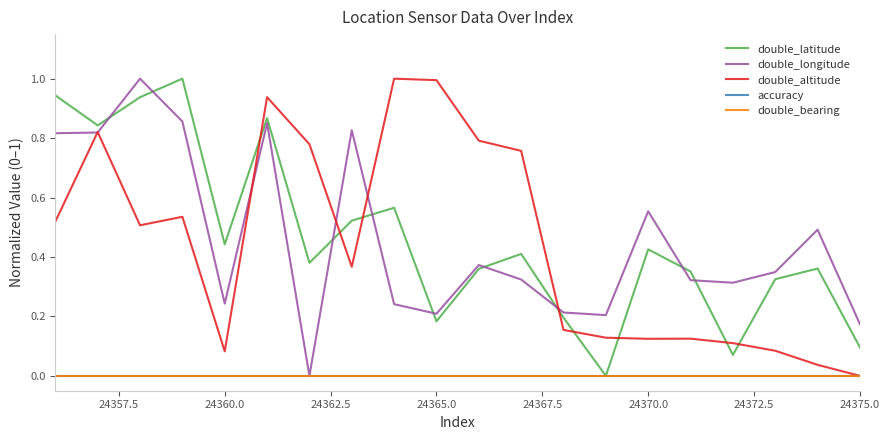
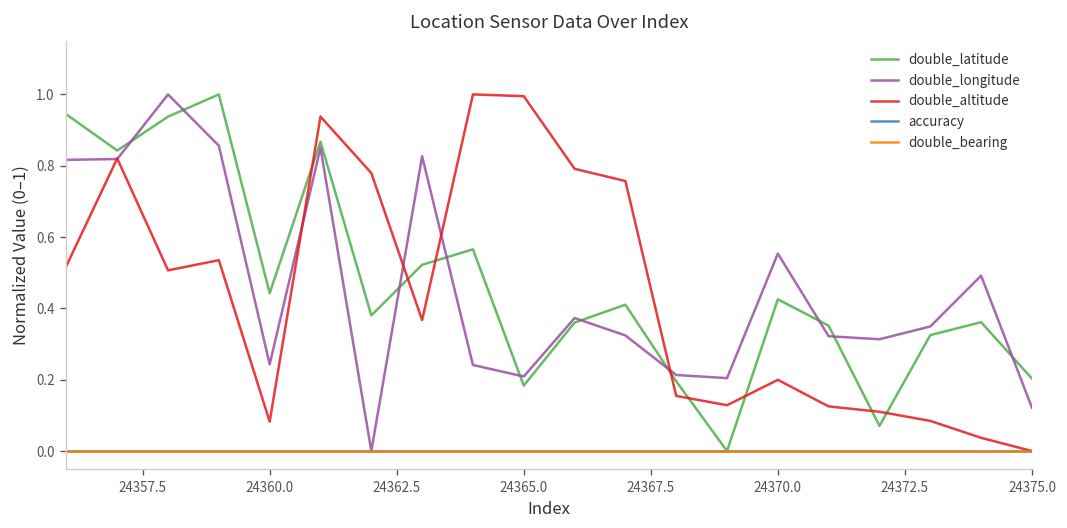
double_altitude, 24370.0: 0.12 -> 0.20
double_latitude, 24375.0: 0.10 -> 0.20
double_longitude, 24375.0: 0.17 -> 0.12
